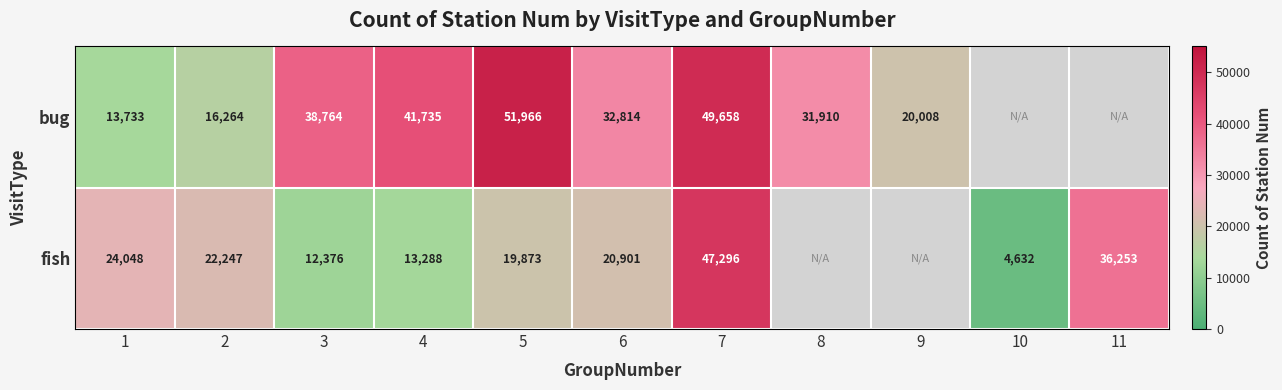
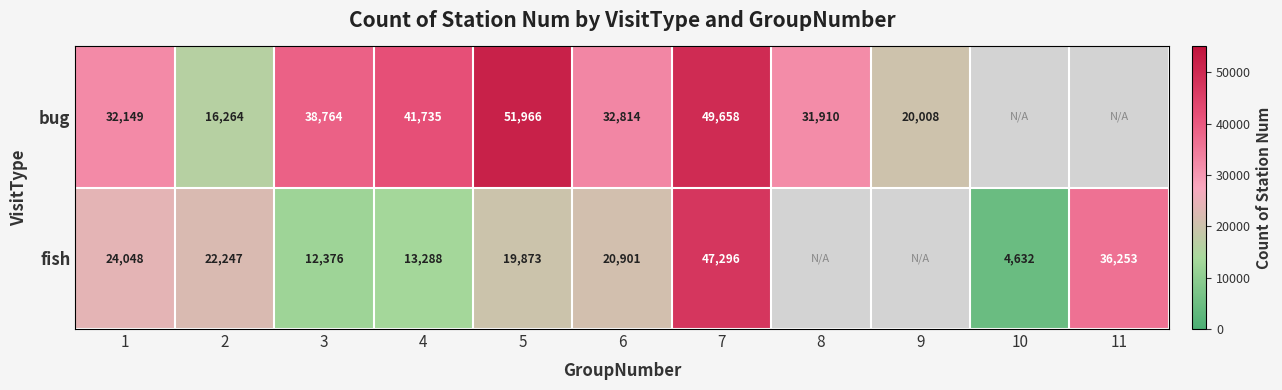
bug, 1: 13,733 -> 32,149
